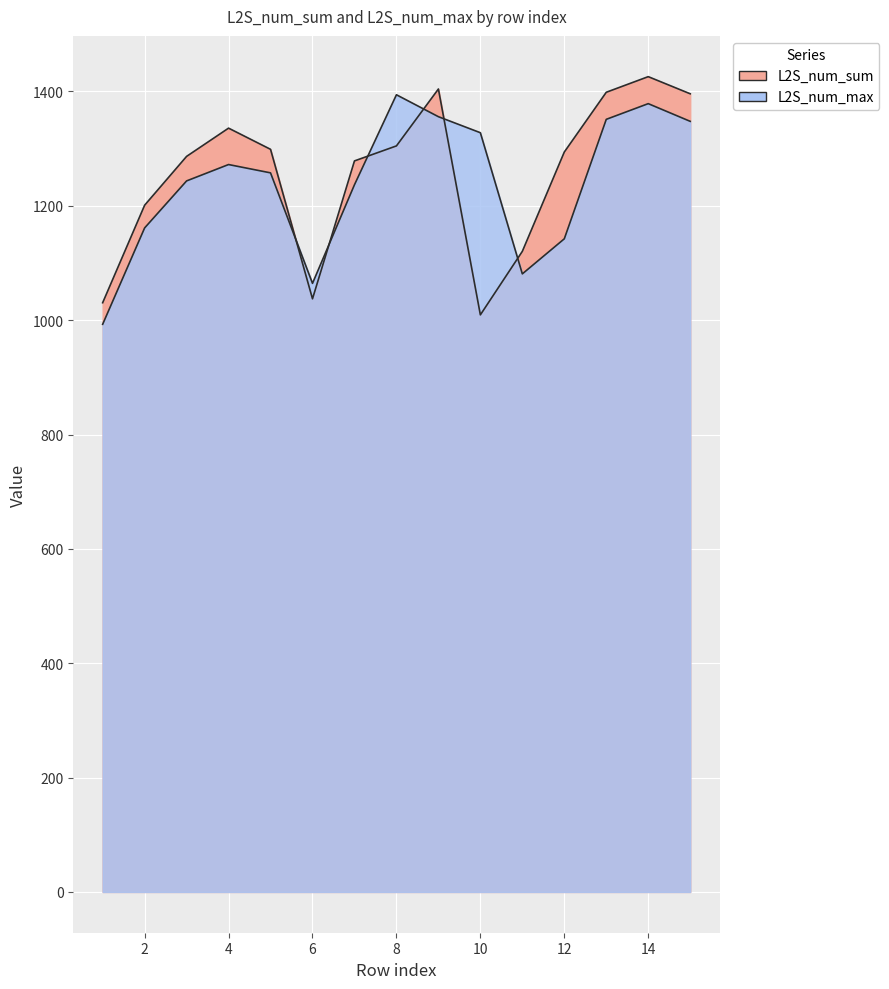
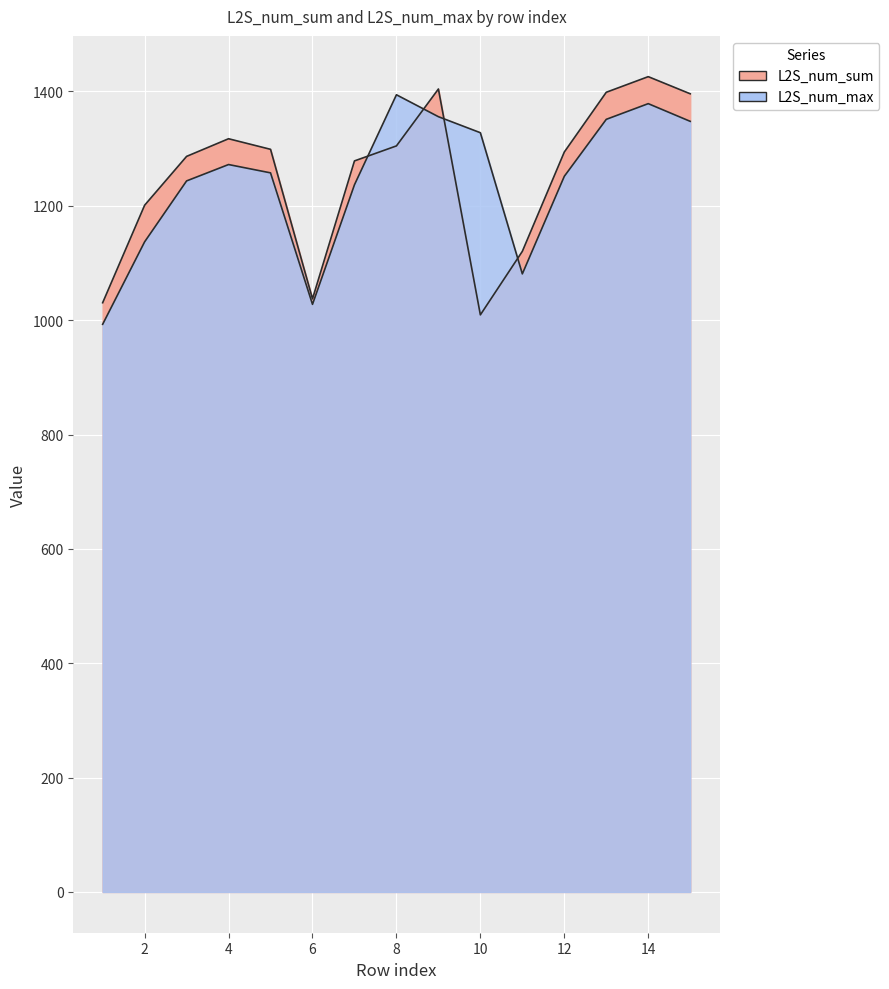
L2S_num_max, 2: 1160 -> 1140
L2S_num_sum, 4: 1340 -> 1320
L2S_num_max, 6: 1060 -> 1030
L2S_num_max, 12: 1140 -> 1250
